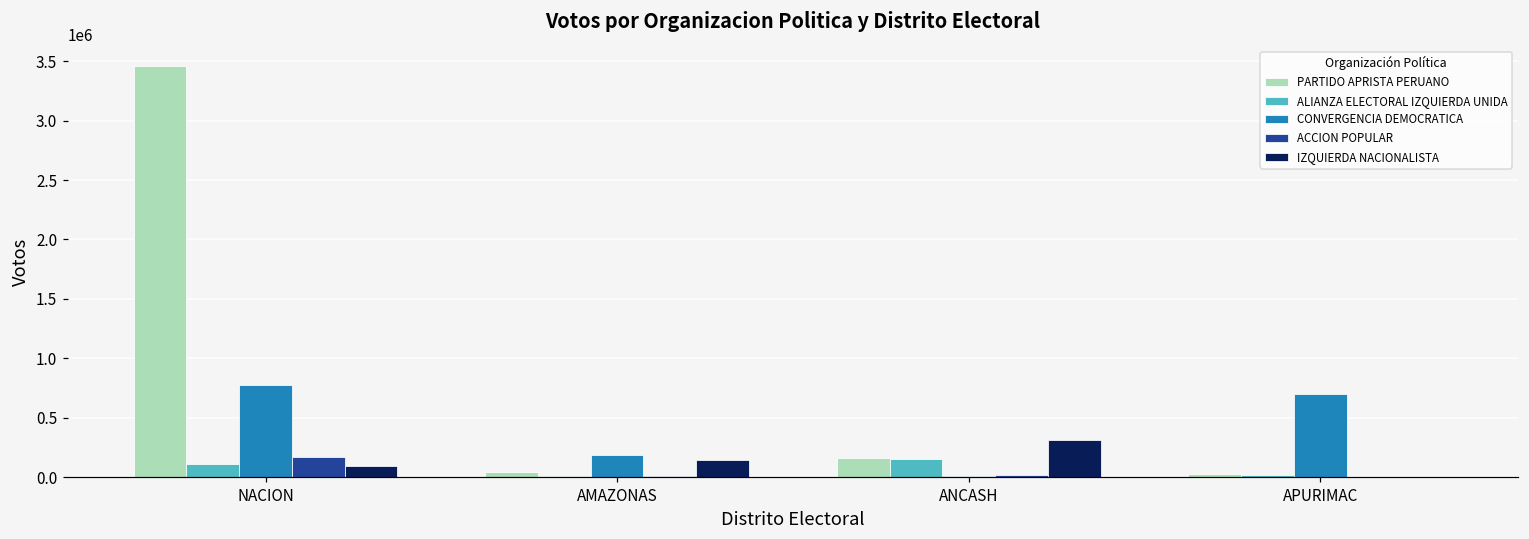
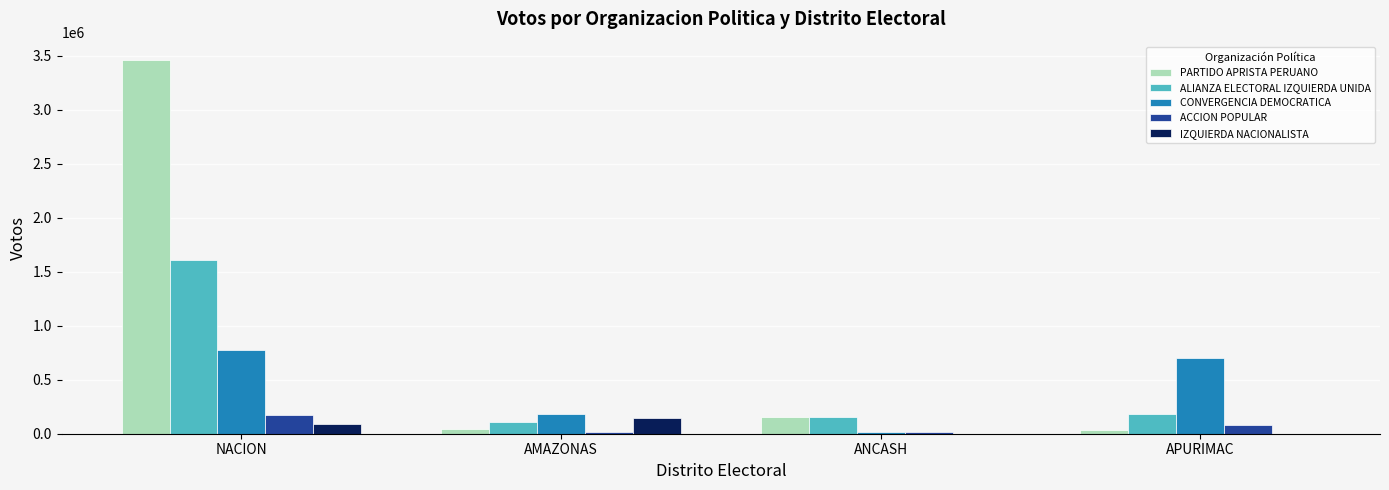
ALIANZA ELECTORAL IZQUIERDA UNIDA, NACION: 110000 -> 1610000
ALIANZA ELECTORAL IZQUIERDA UNIDA, AMAZONAS: 10000 -> 110000
IZQUIERDA NACIONALISTA, ANCASH: 320000 -> 0
ALIANZA ELECTORAL IZQUIERDA UNIDA, APURIMAC: 20000 -> 190000
ACCION POPULAR, APURIMAC: 0 -> 80000
